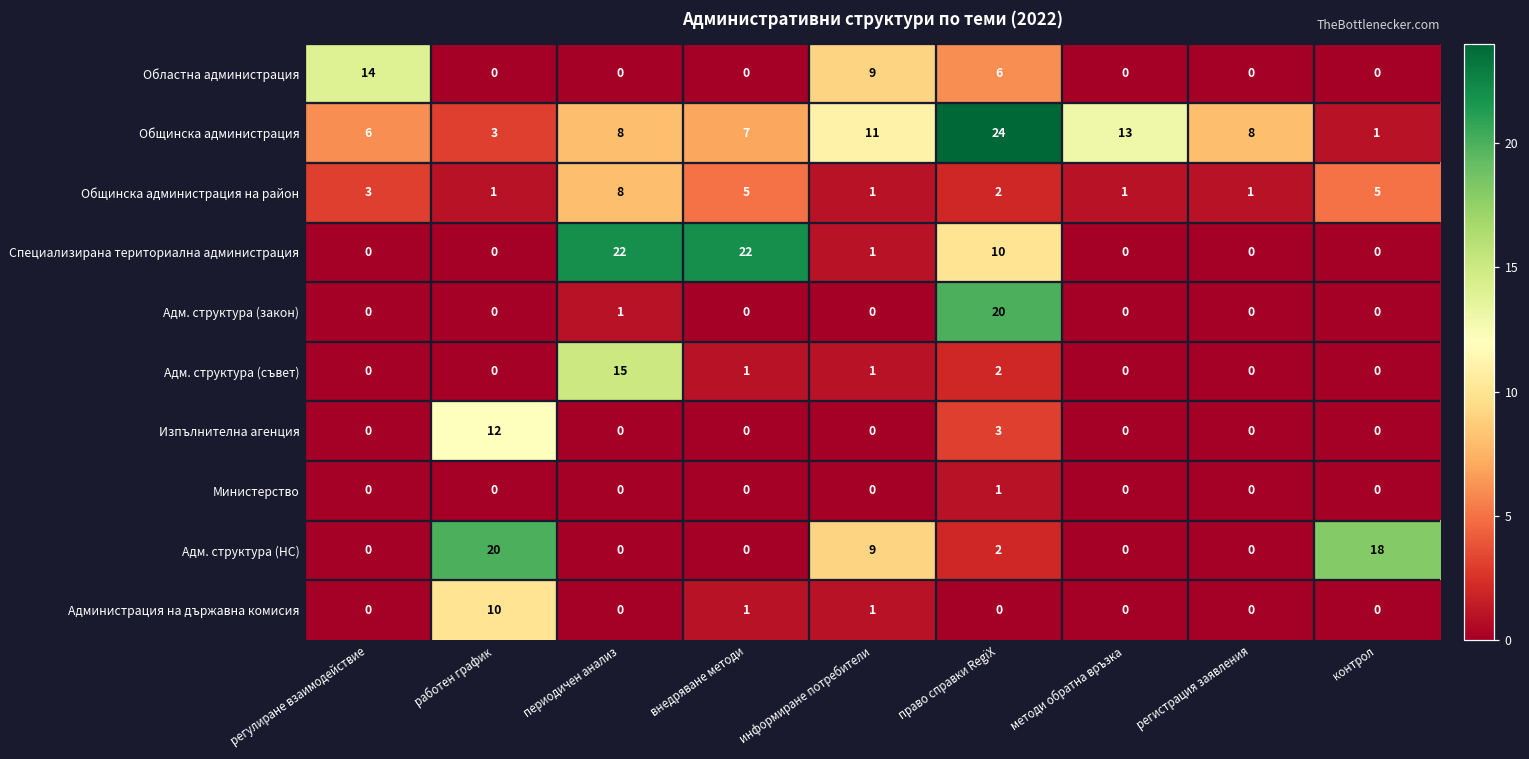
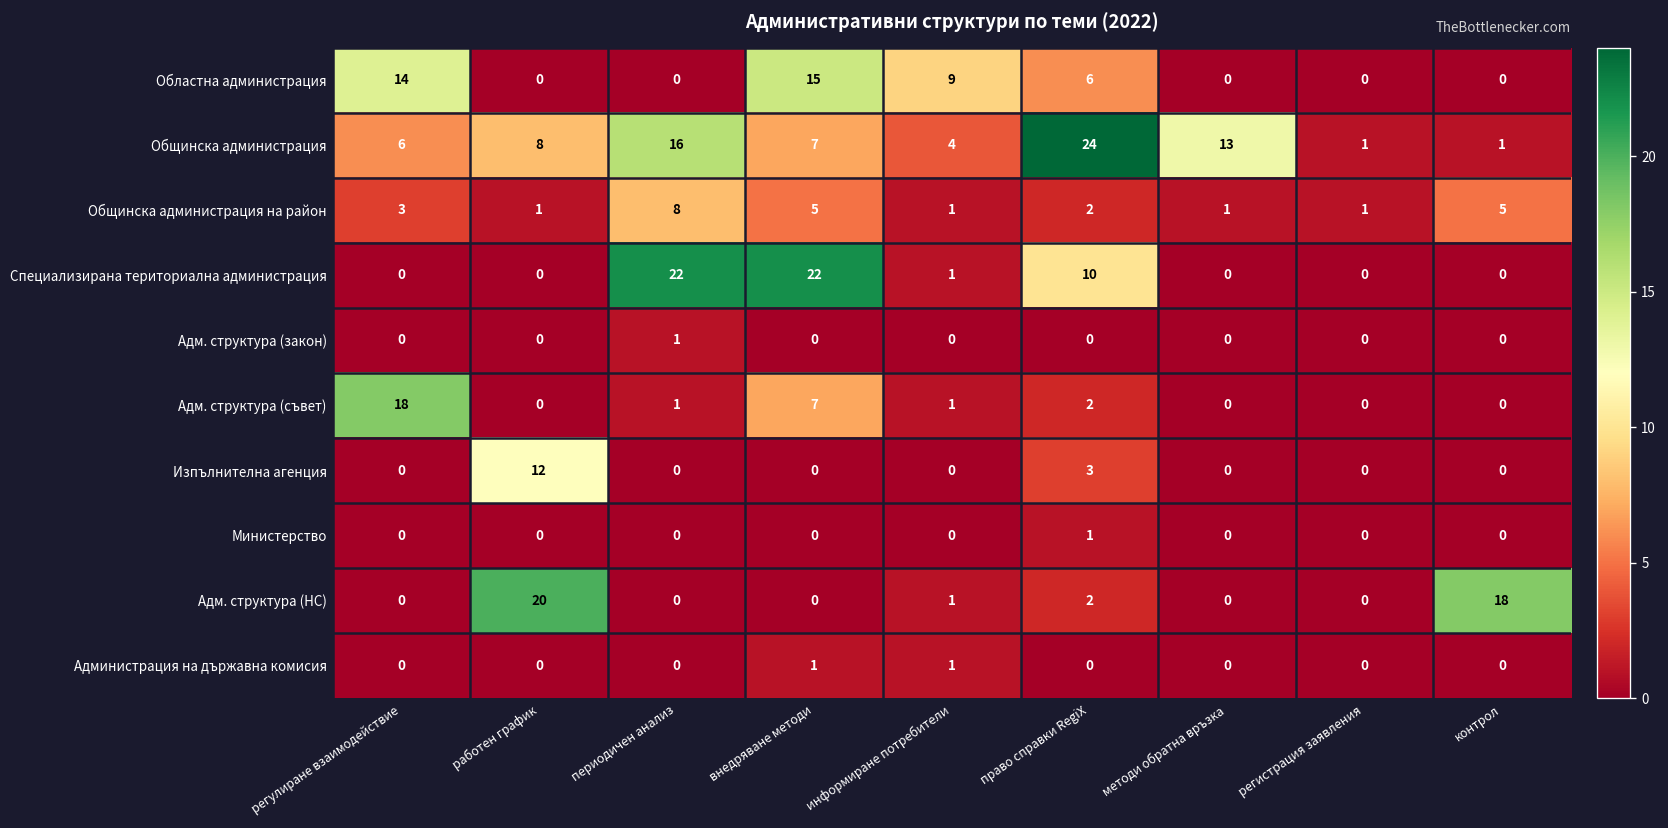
Областна администрация, внедряване методи: 0 -> 15
Общинска администрация, работен график: 3 -> 8
Общинска администрация, периодичен анализ: 8 -> 16
Общинска администрация, информиране потребители: 11 -> 4
Общинска администрация, регистрация заявления: 8 -> 1
Адм. структура (закон), право справки RegiX: 20 -> 0
Адм. структура (съвет), регулиране взаимодействие: 0 -> 18
Адм. структура (съвет), периодичен анализ: 15 -> 1
Адм. структура (съвет), внедряване методи: 1 -> 7
Адм. структура (НС), информиране потребители: 9 -> 1
Администрация на държавна комисия, работен график: 10 -> 0
